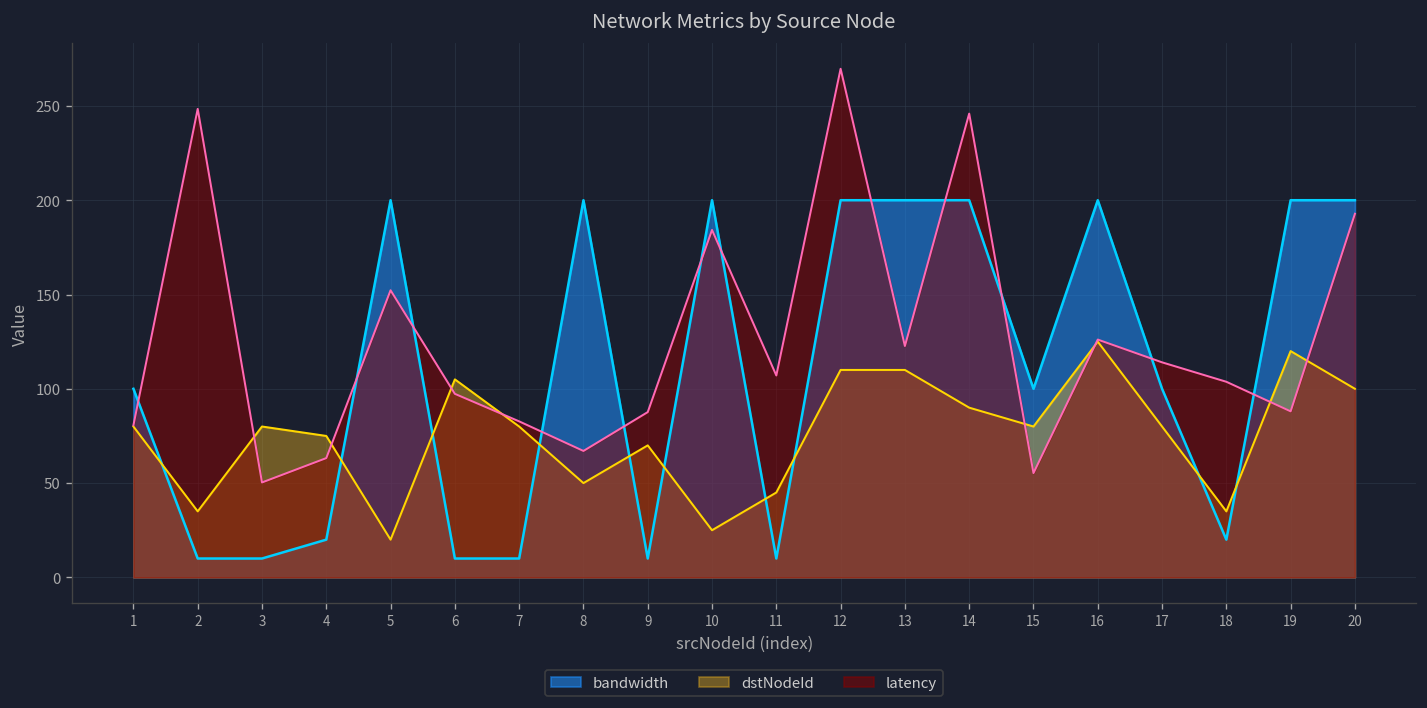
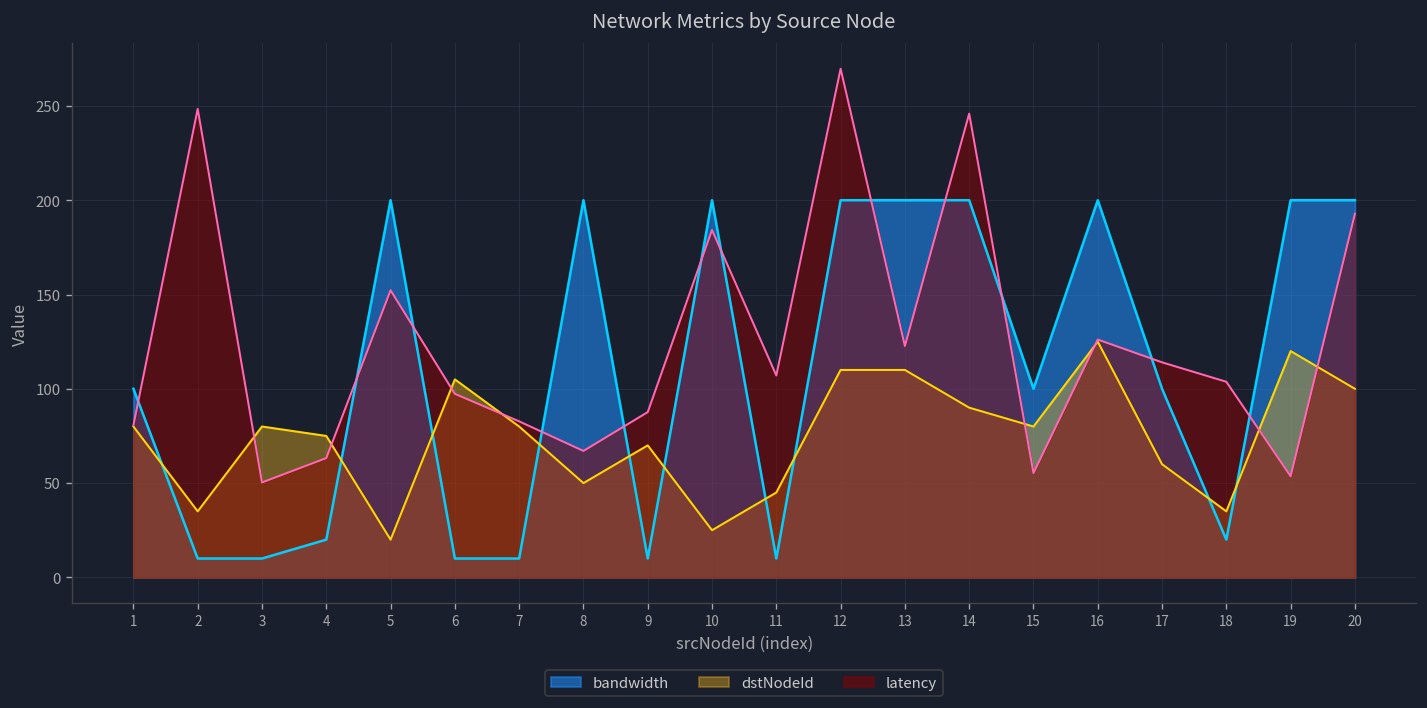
dstNodeId, 17: 80 -> 60
latency, 19: 88 -> 54
